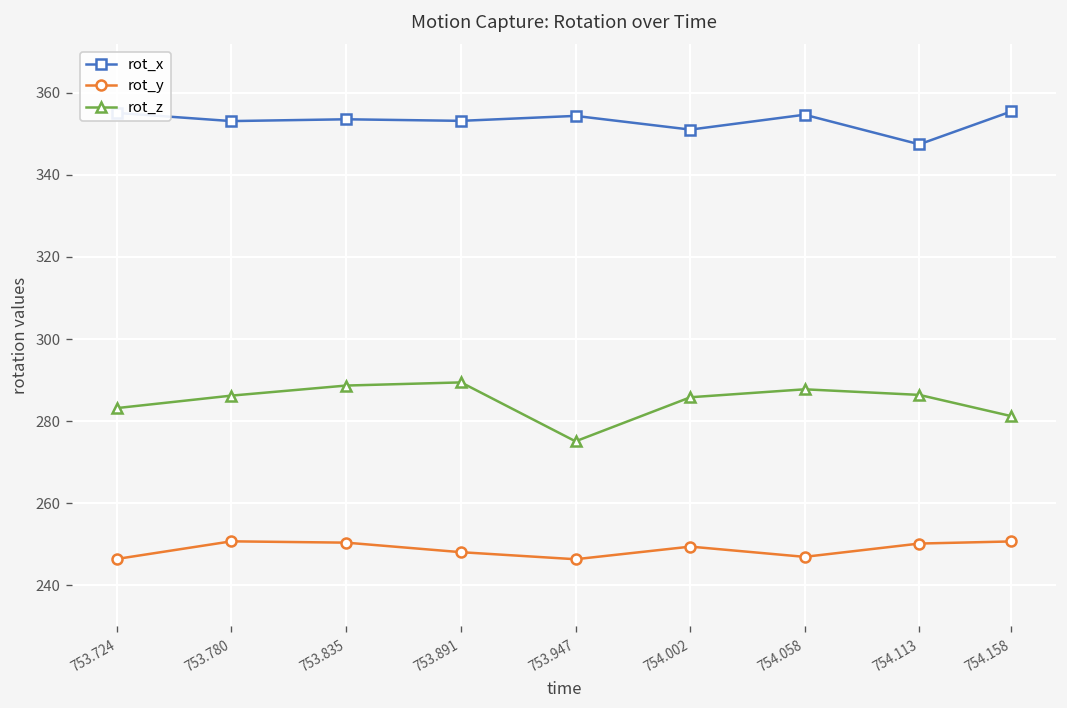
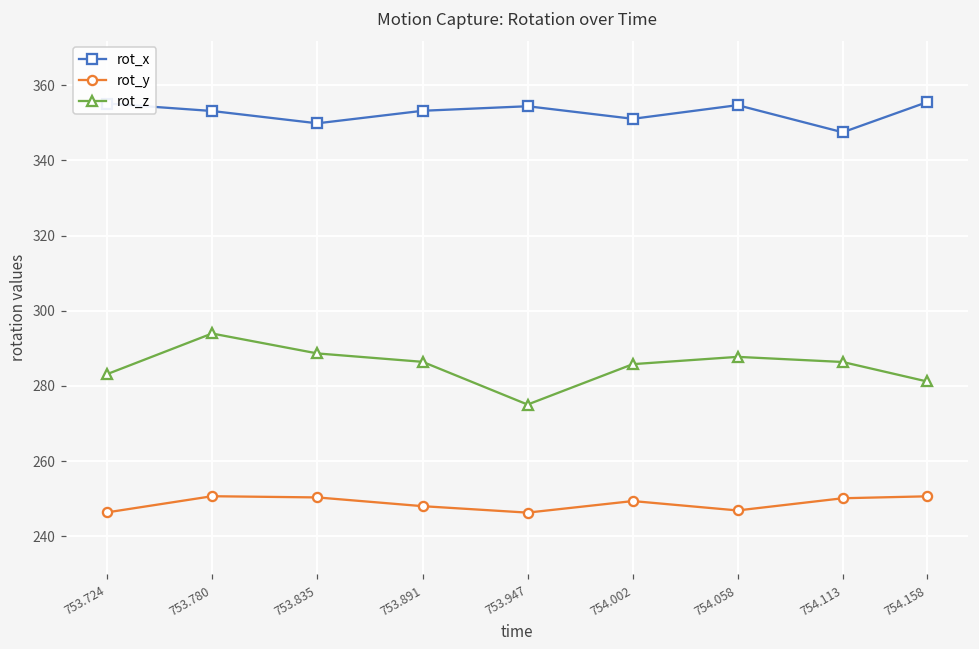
rot_z, 753.780: 286 -> 294
rot_x, 753.835: 354 -> 350
rot_z, 753.891: 289 -> 286
